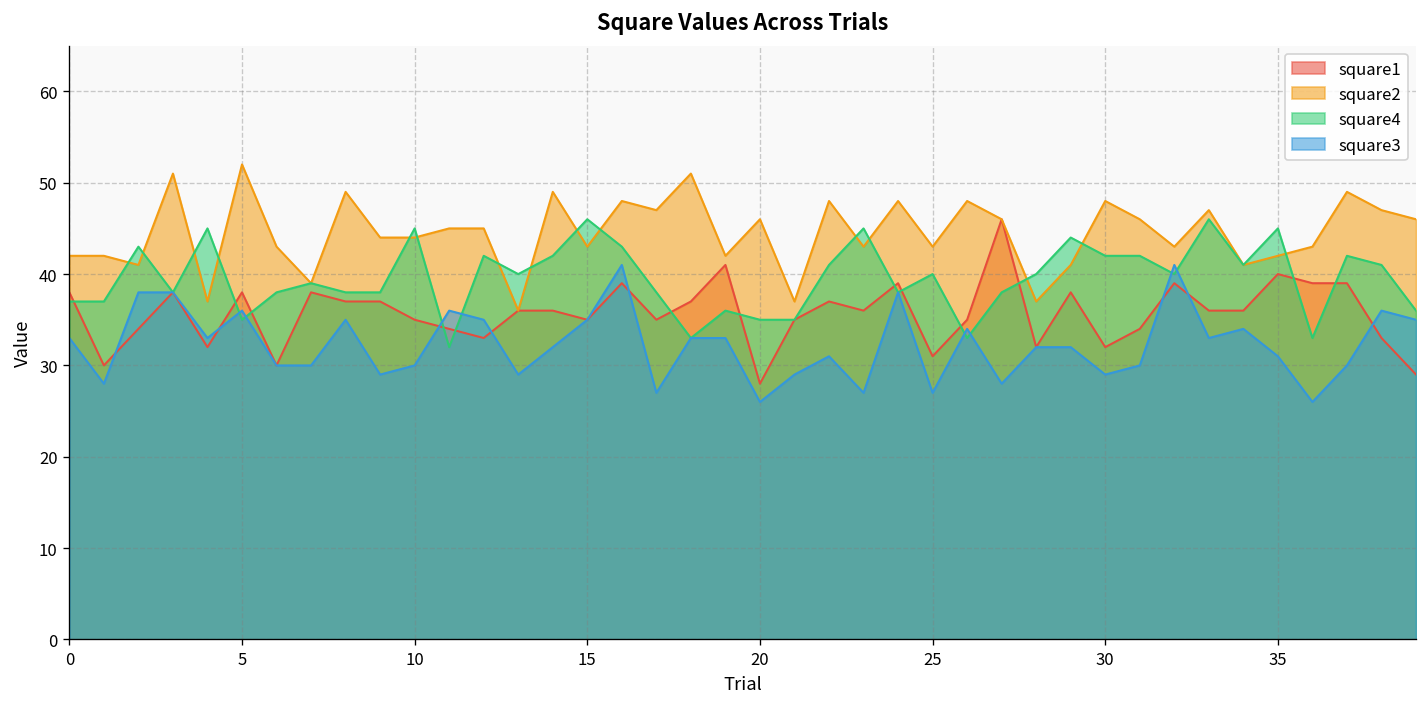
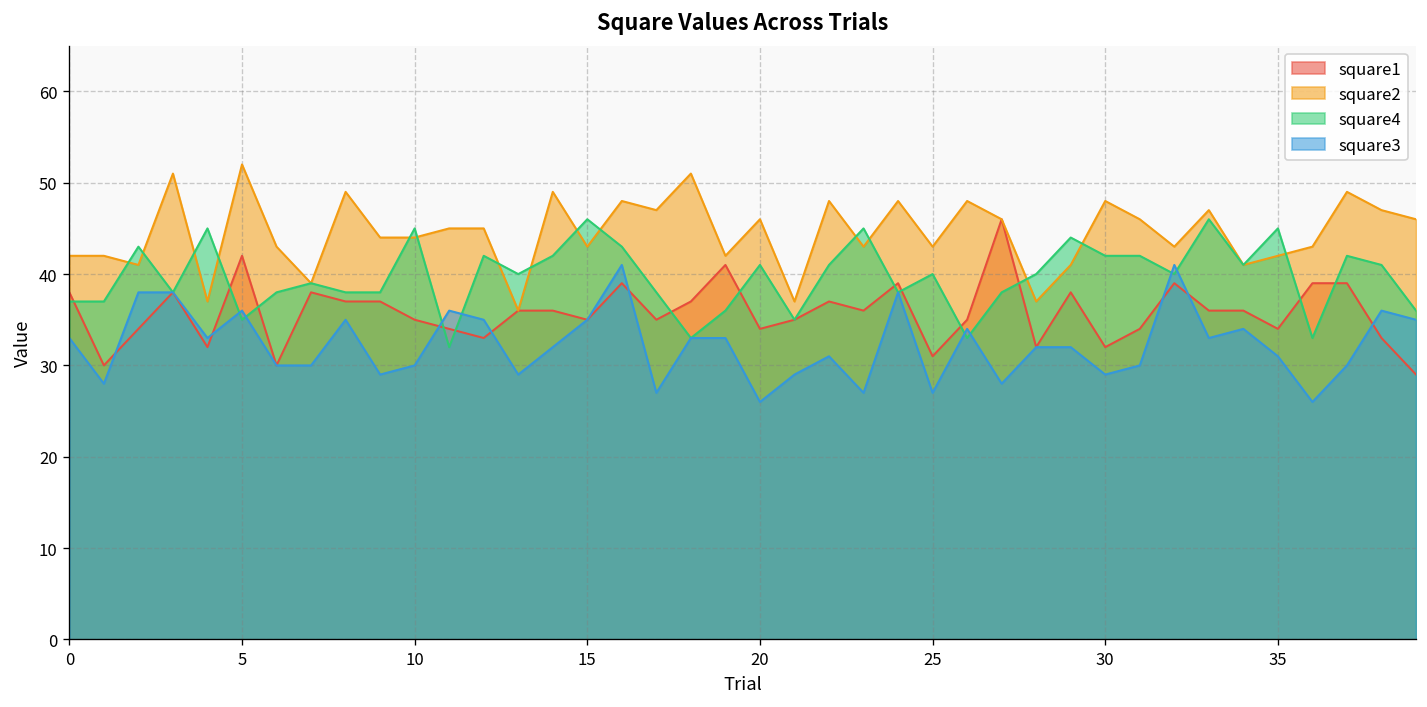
square1, 5: 38 -> 42
square1, 20: 28 -> 34
square4, 20: 35 -> 41
square1, 35: 40 -> 34
